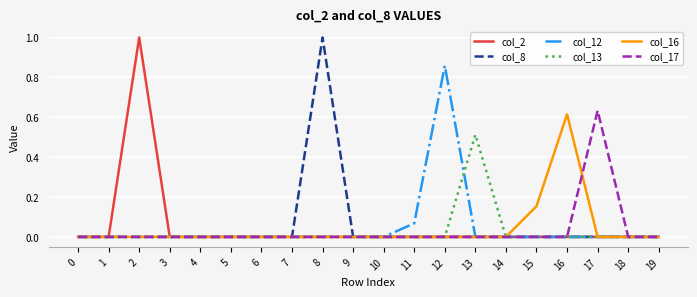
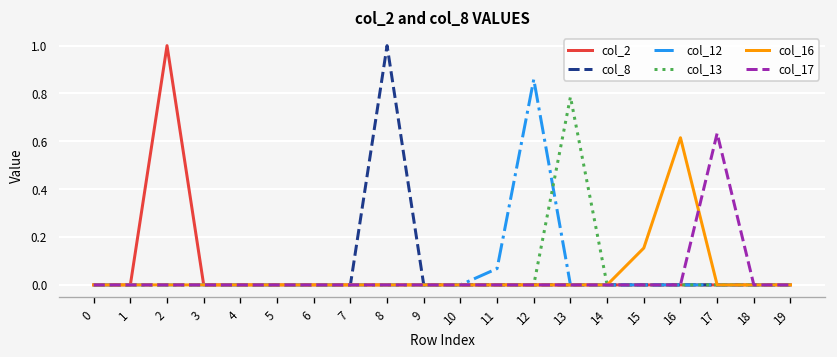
col_13, 13: 0.51 -> 0.79
